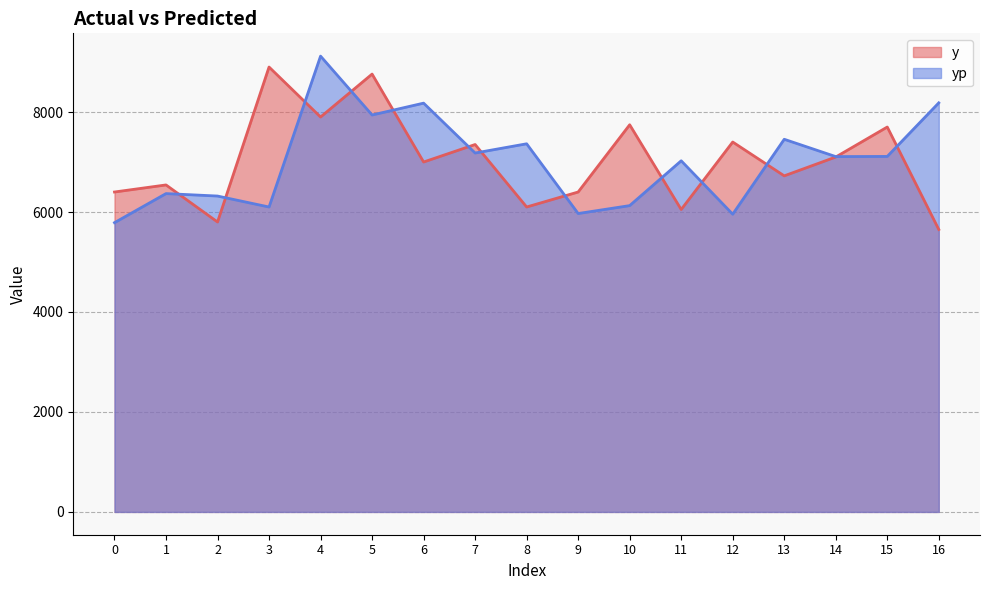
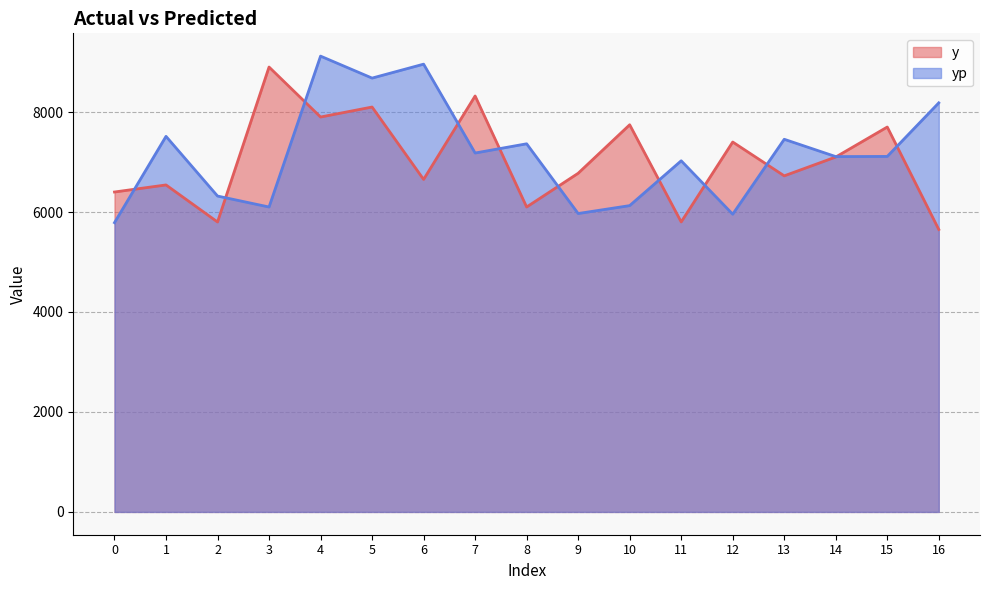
yp, 1: 6400 -> 7500
y, 5: 8800 -> 8100
yp, 5: 7900 -> 8700
y, 6: 7000 -> 6700
yp, 6: 8200 -> 9000
y, 7: 7400 -> 8300
y, 9: 6400 -> 6800
y, 11: 6100 -> 5800
